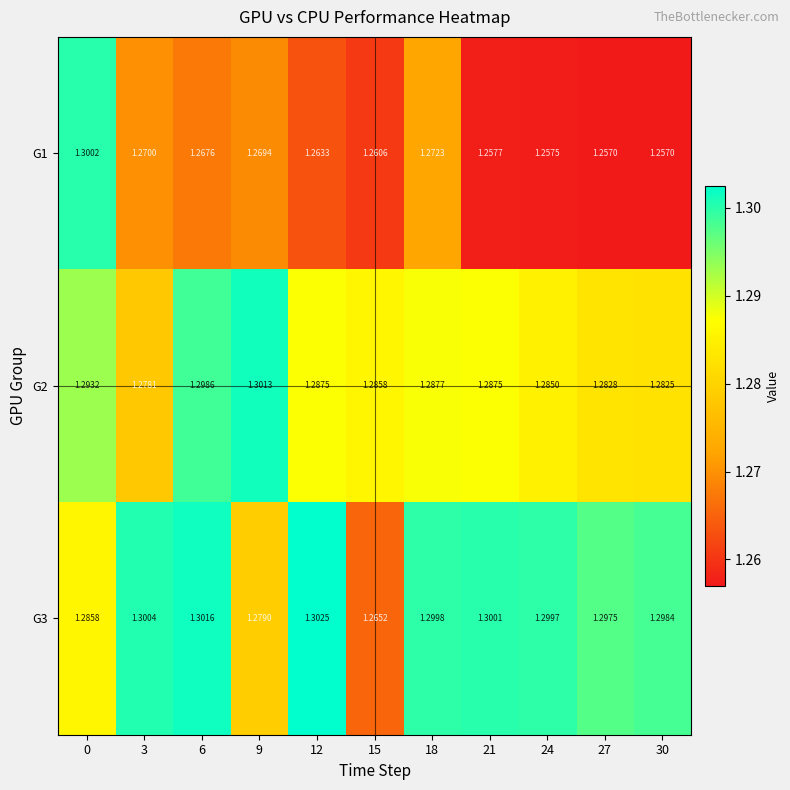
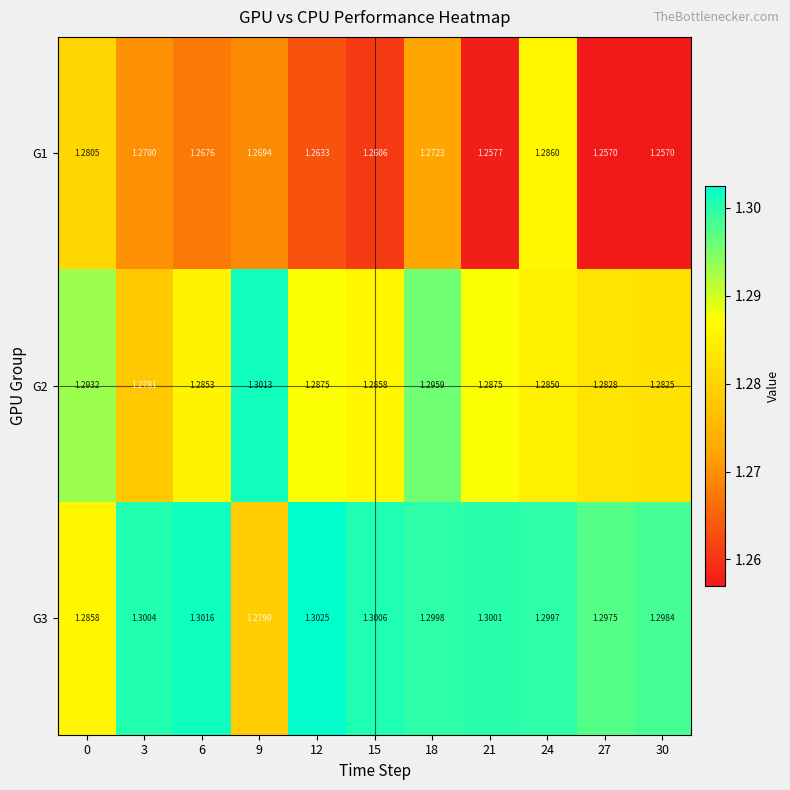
G1, 0: 1.3002 -> 1.2805
G1, 24: 1.2575 -> 1.2860
G2, 6: 1.2986 -> 1.2853
G2, 18: 1.2877 -> 1.2959
G3, 15: 1.2652 -> 1.3006
